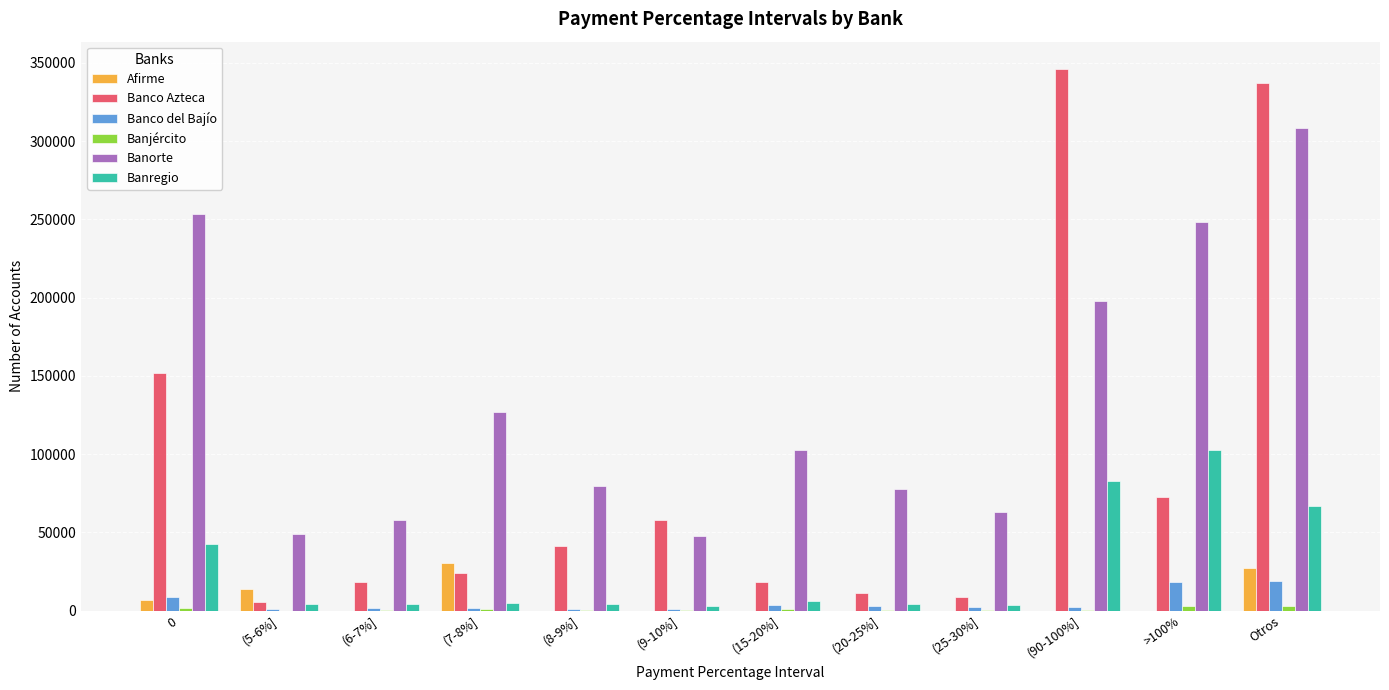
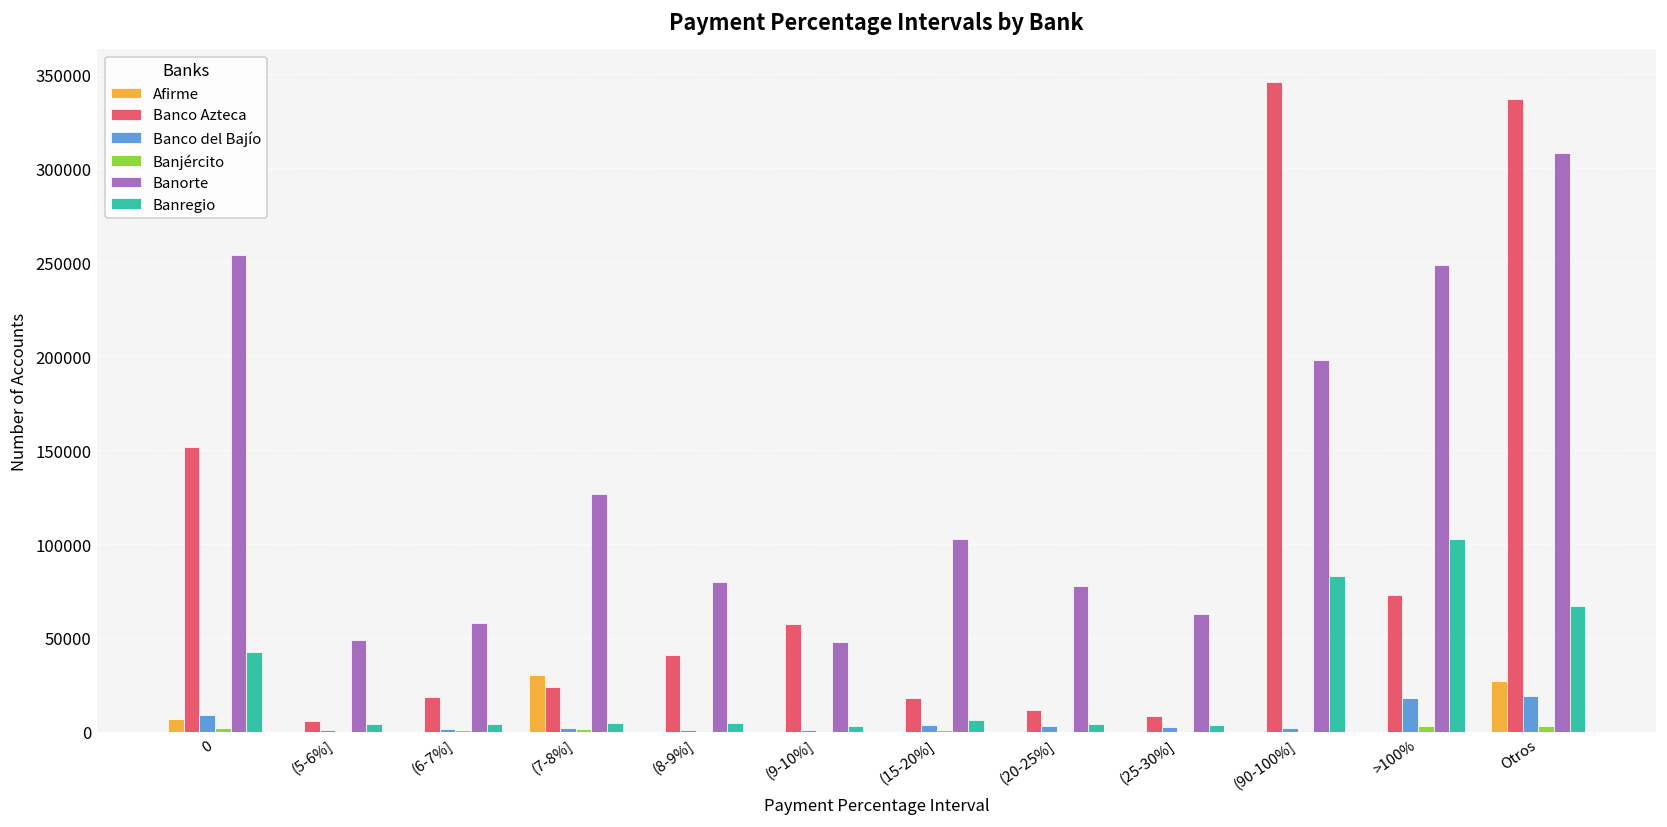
Afirme, (5-6%]: 14000 -> 0
